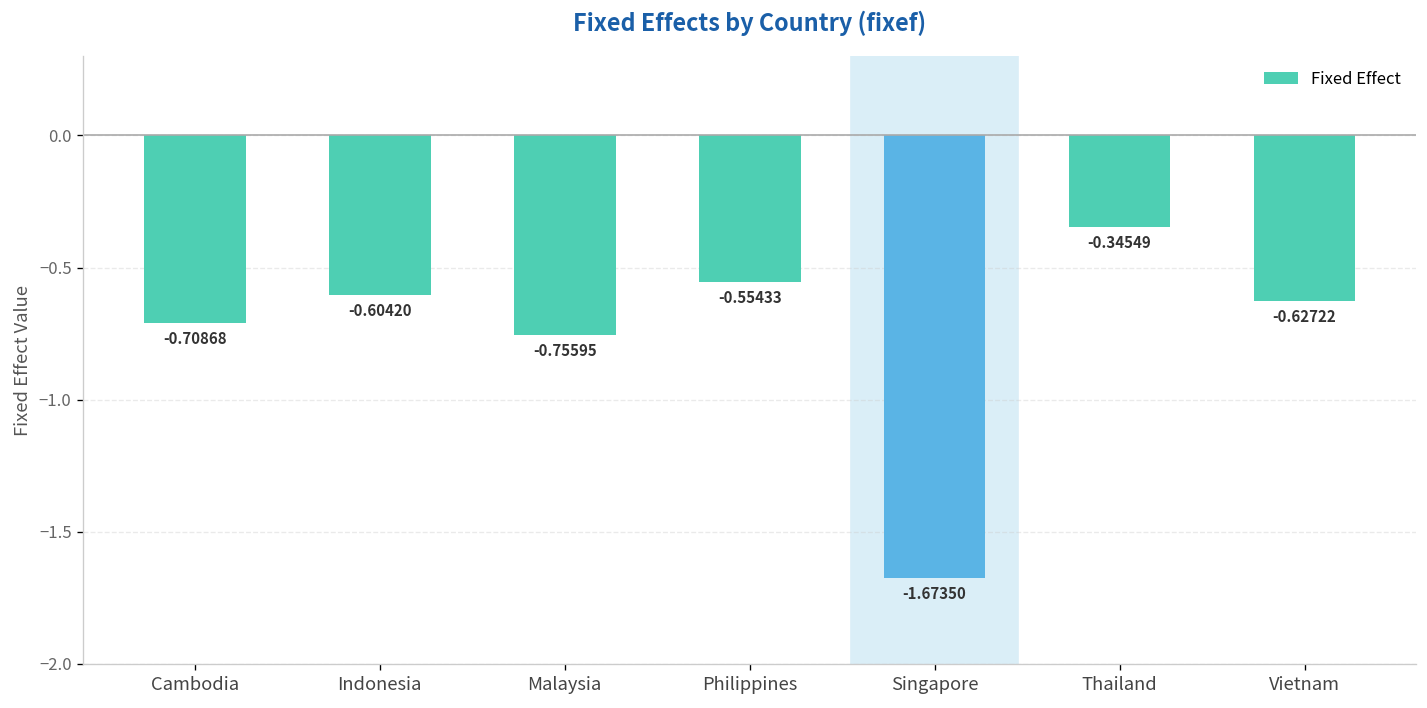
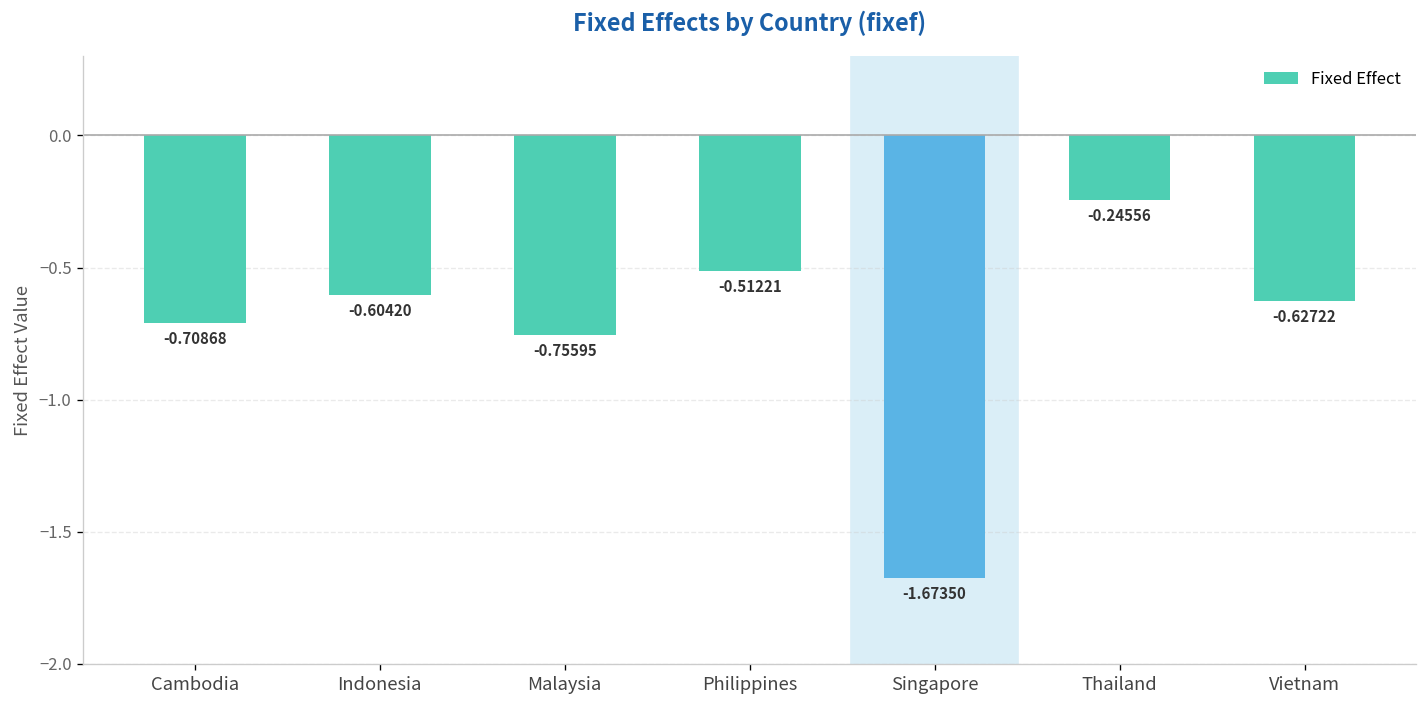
Philippines: -0.55433 -> -0.51221
Thailand: -0.34549 -> -0.24556
